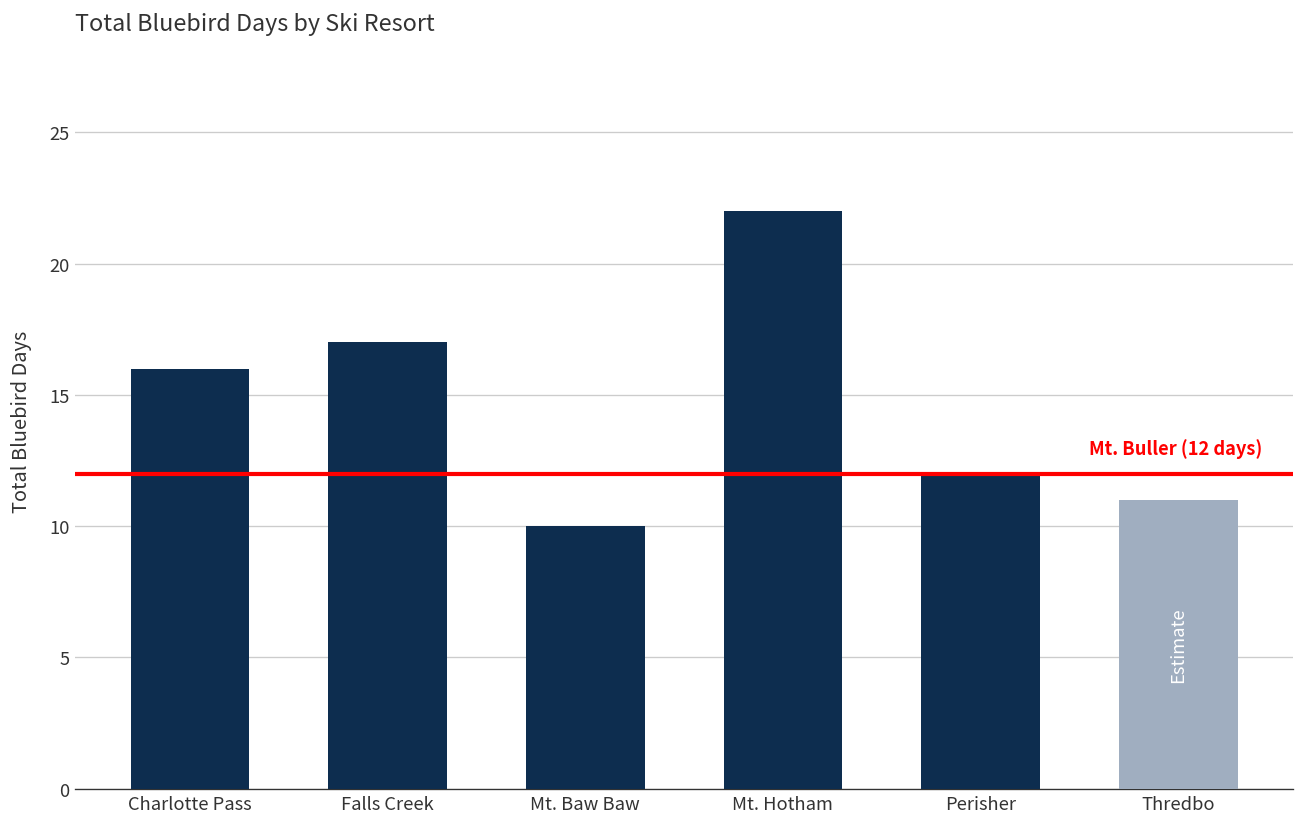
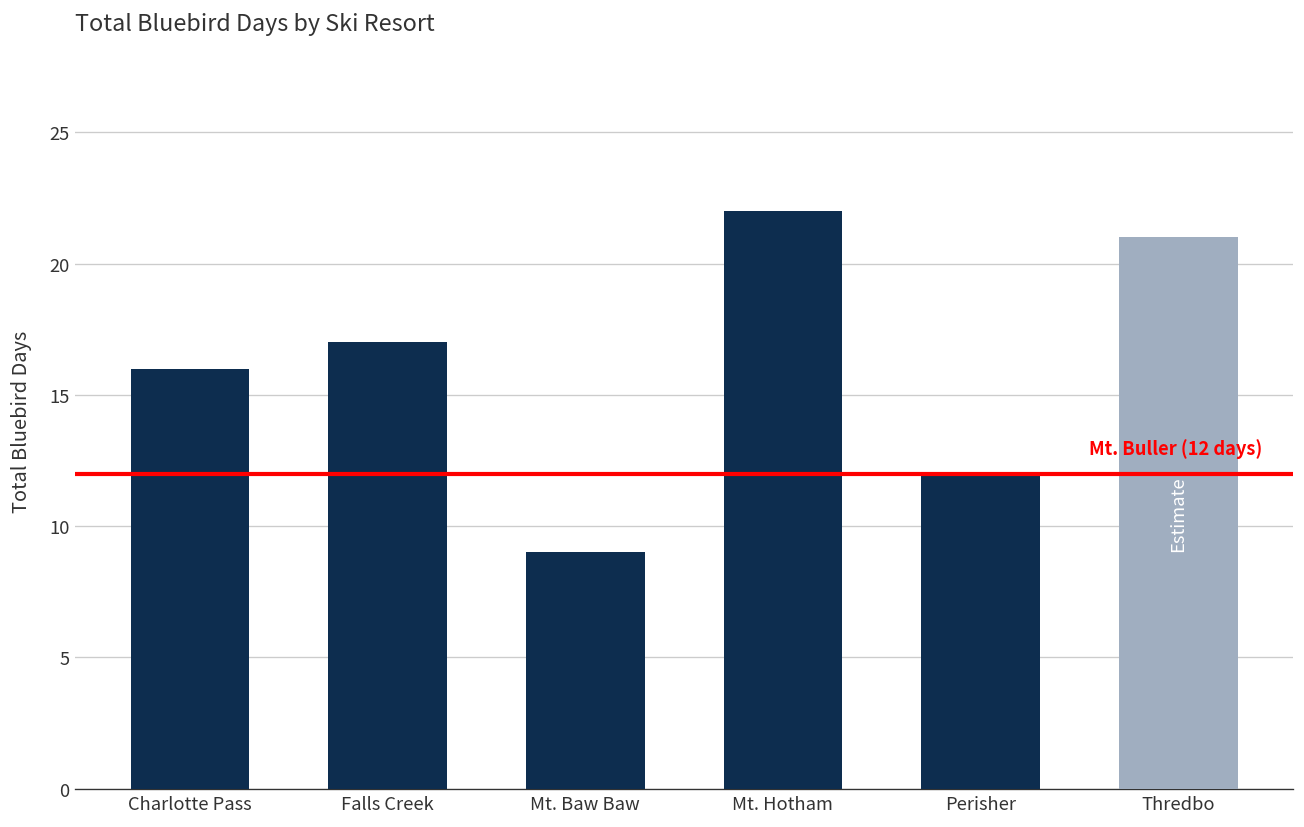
Mt. Baw Baw: 10 -> 9
Thredbo: 11 -> 21
